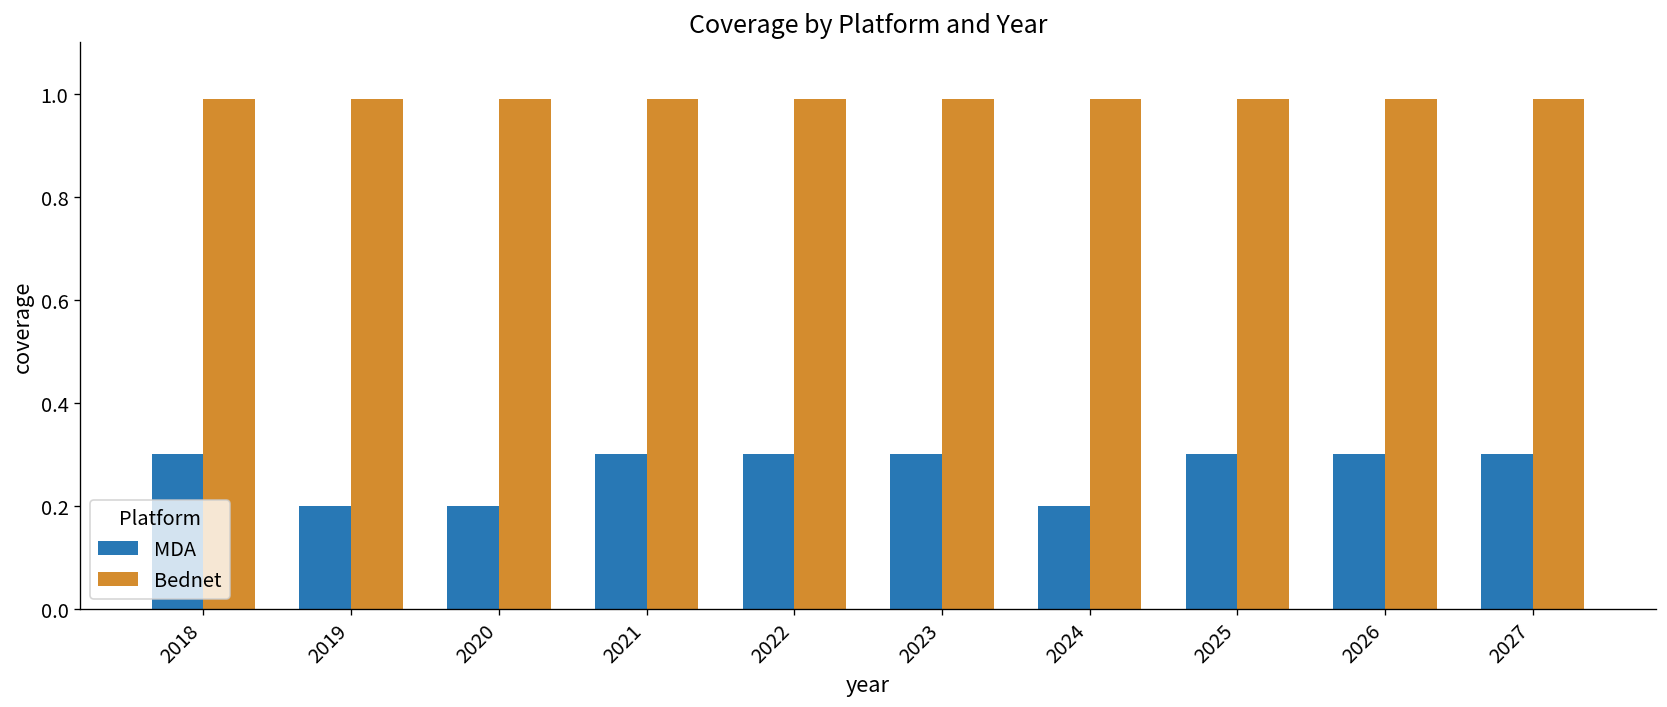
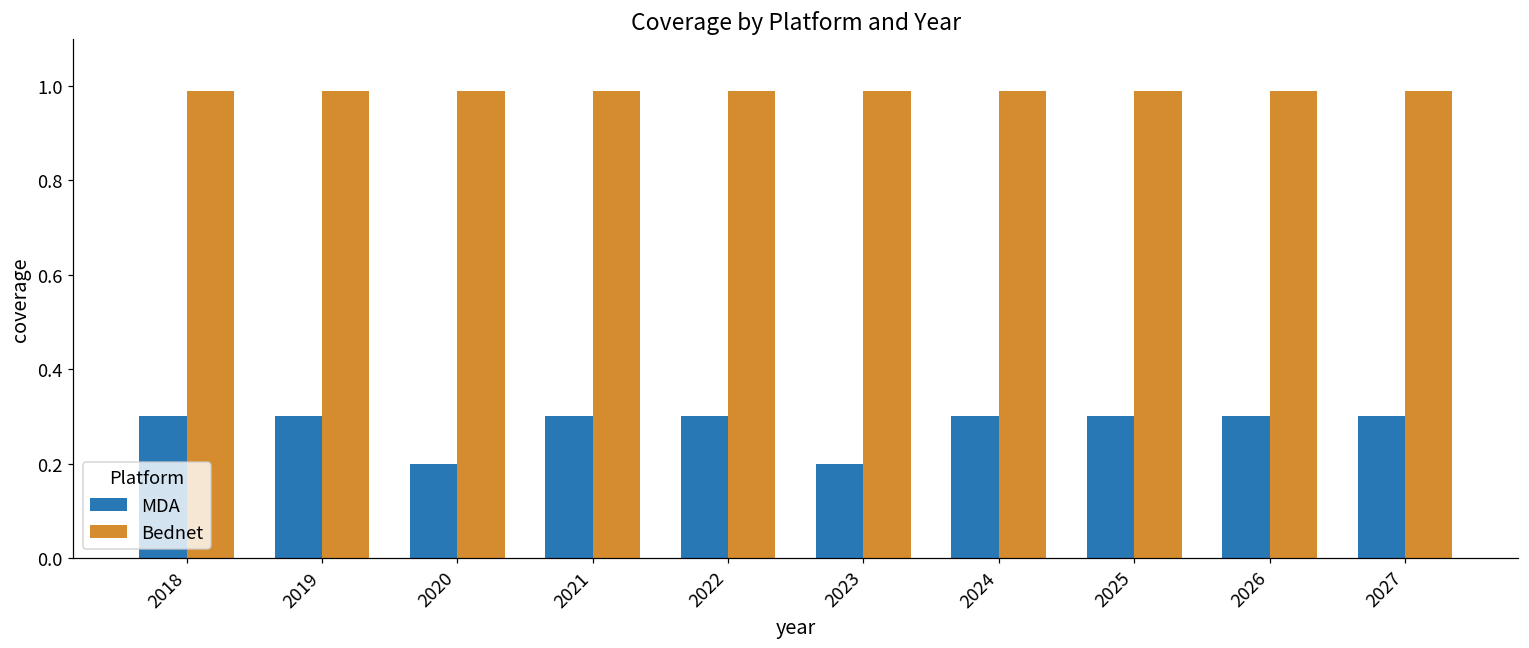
MDA, 2019: 0.2 -> 0.3
MDA, 2023: 0.3 -> 0.2
MDA, 2024: 0.2 -> 0.3
